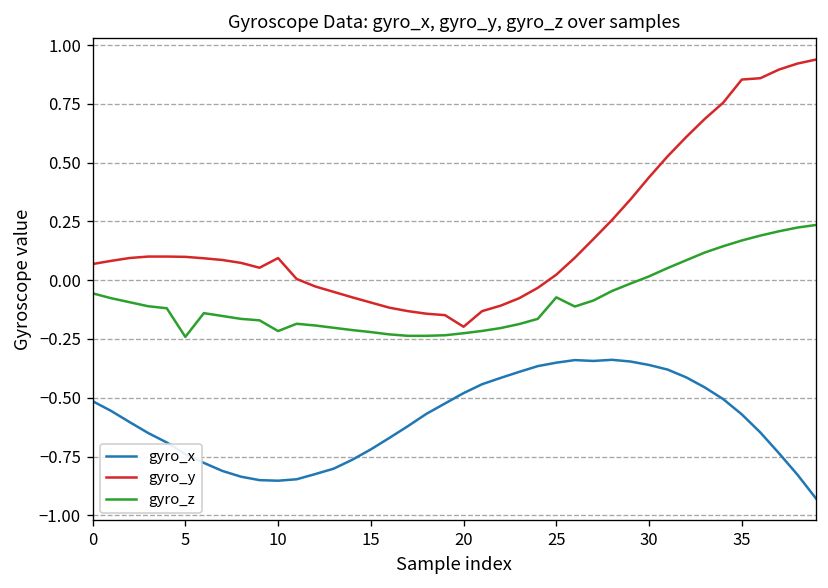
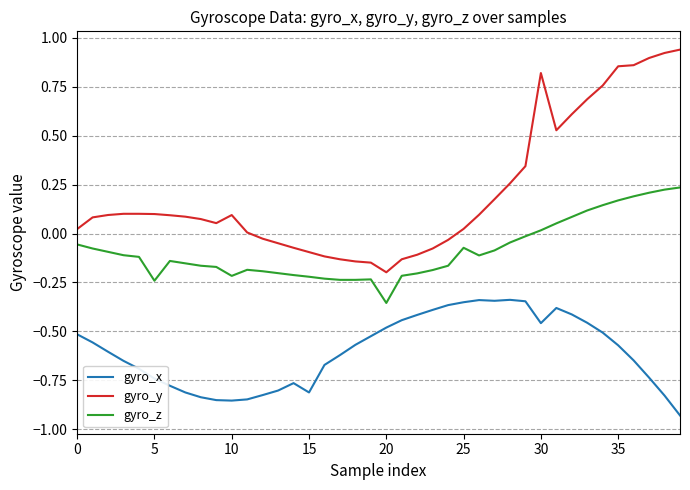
gyro_y, 0: 0.07 -> 0.02
gyro_x, 15: -0.72 -> -0.81
gyro_z, 20: -0.23 -> -0.35
gyro_x, 30: -0.36 -> -0.46
gyro_y, 30: 0.44 -> 0.82
